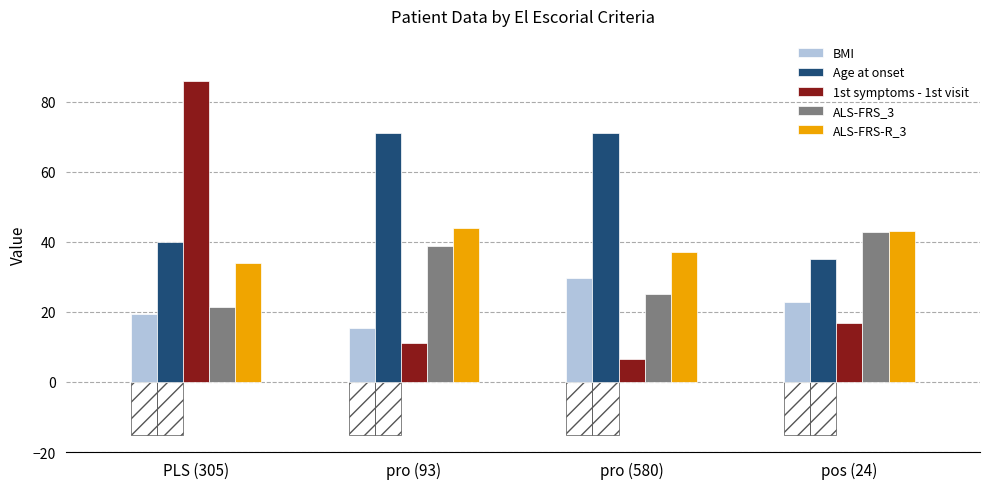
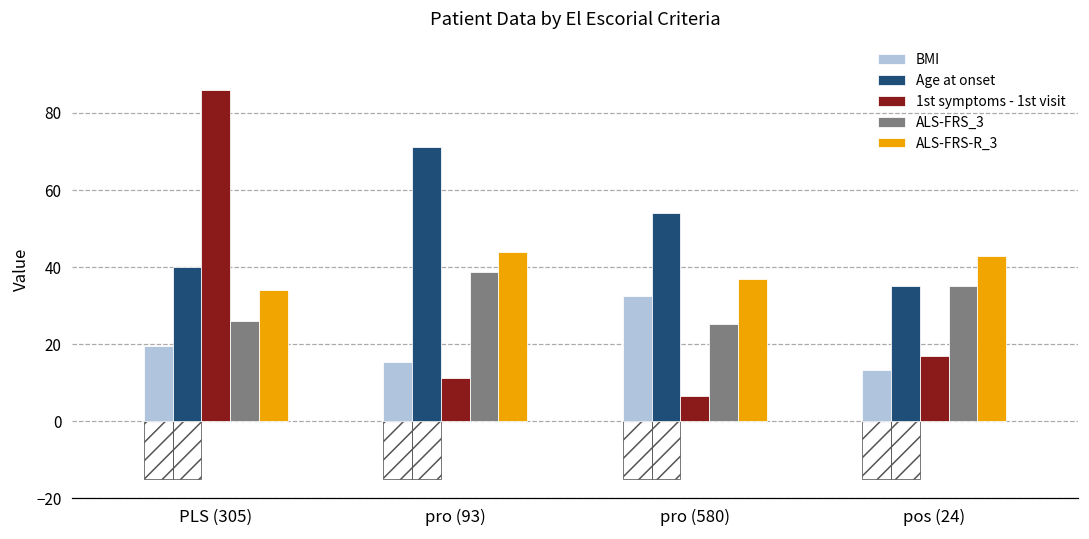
ALS-FRS_3, PLS (305): 21 -> 26
BMI, pro (580): 30 -> 32
Age at onset, pro (580): 71 -> 54
BMI, pos (24): 23 -> 13
ALS-FRS_3, pos (24): 43 -> 35
